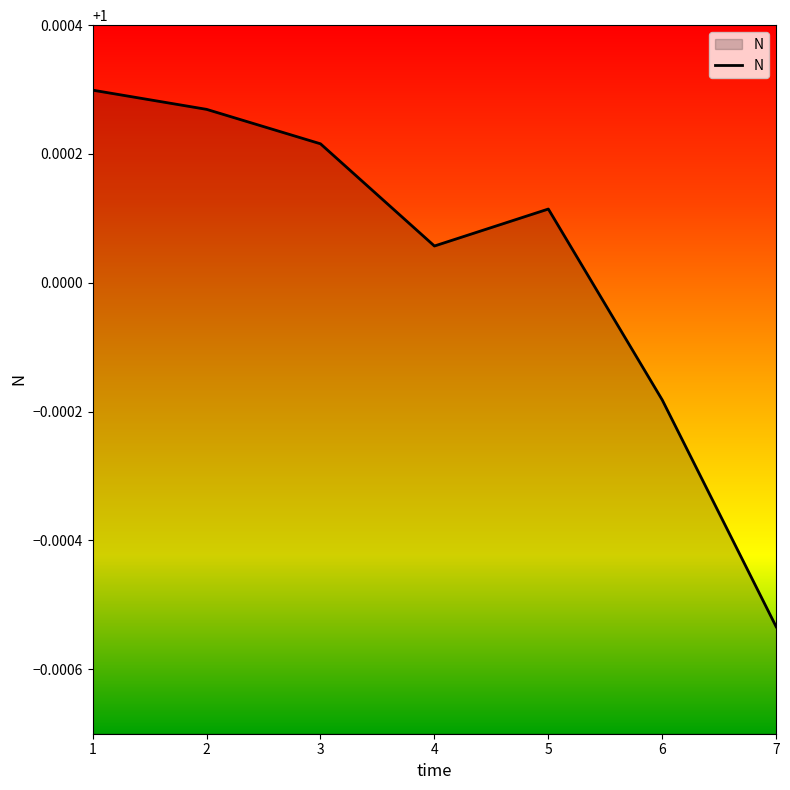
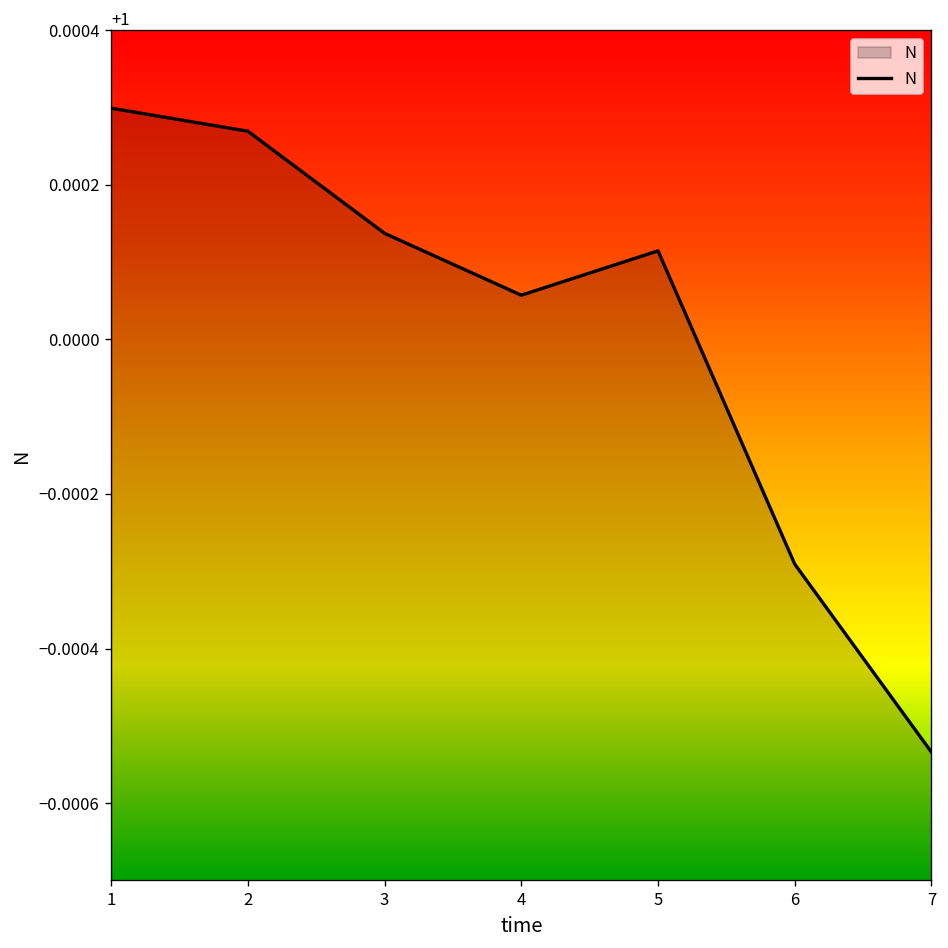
3: 1.00022 -> 1.00014
6: 0.99982 -> 0.99971
